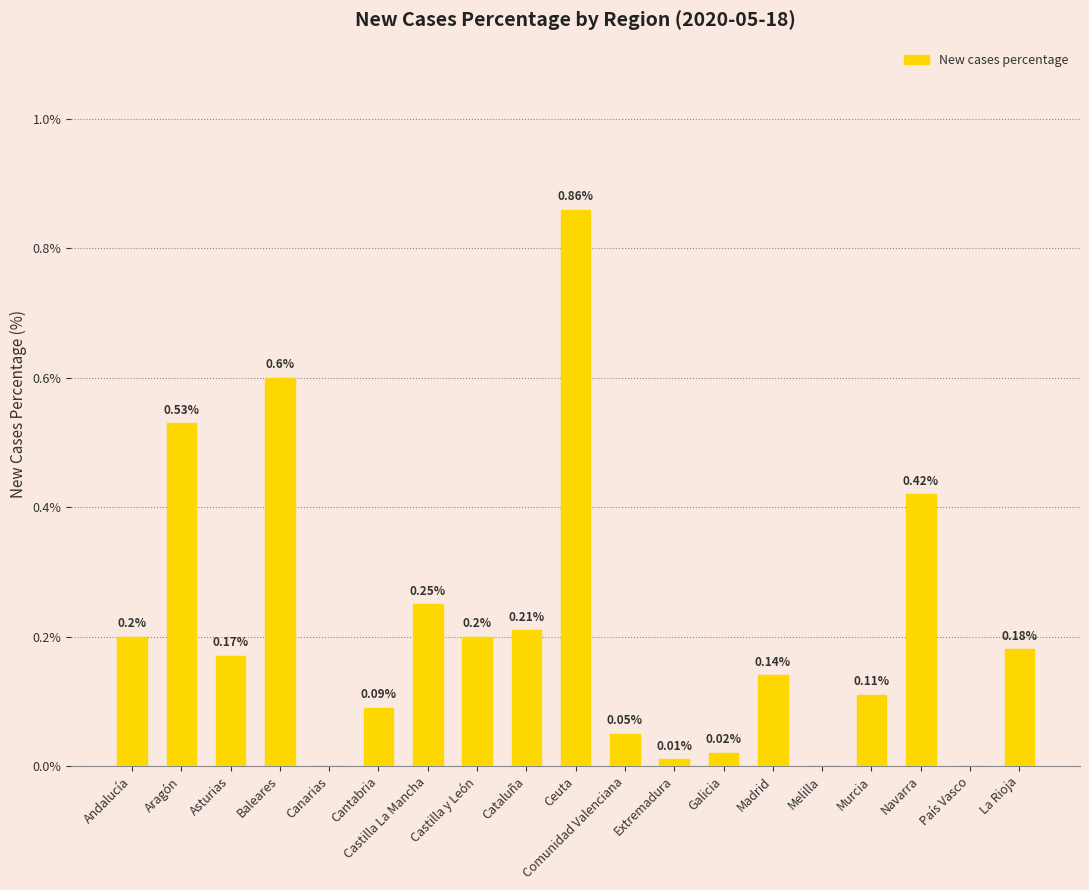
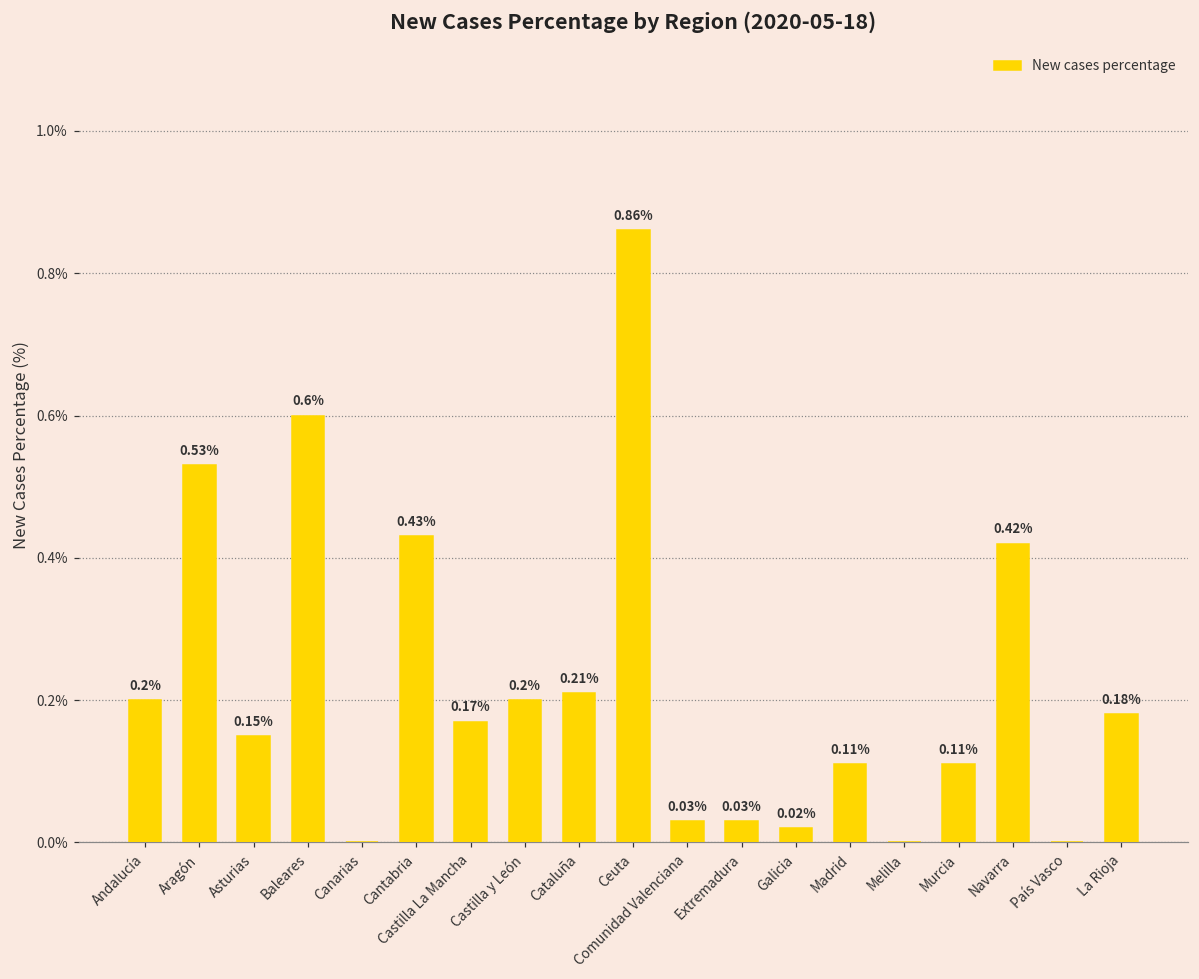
Asturias: 0.17% -> 0.15%
Cantabria: 0.09% -> 0.43%
Castilla La Mancha: 0.25% -> 0.17%
Comunidad Valenciana: 0.05% -> 0.03%
Extremadura: 0.01% -> 0.03%
Madrid: 0.14% -> 0.11%
